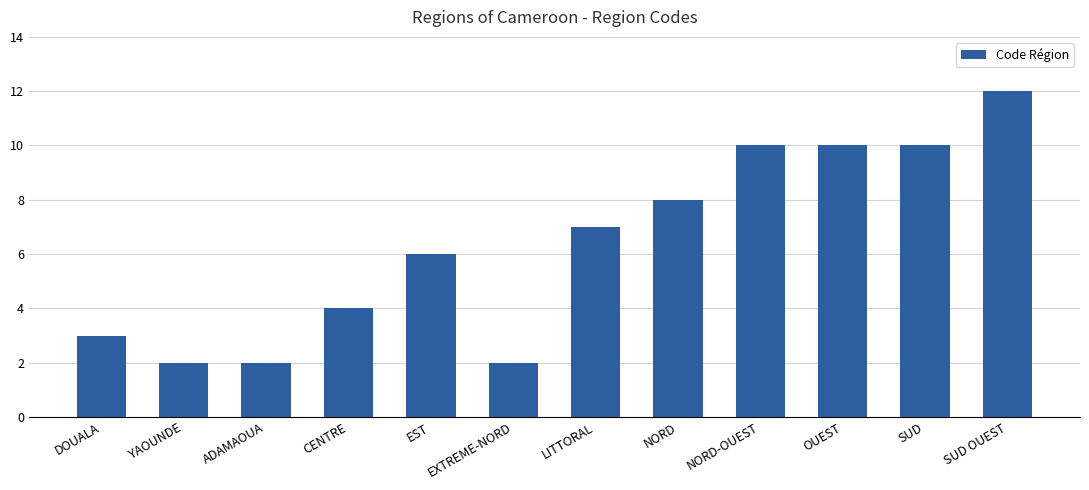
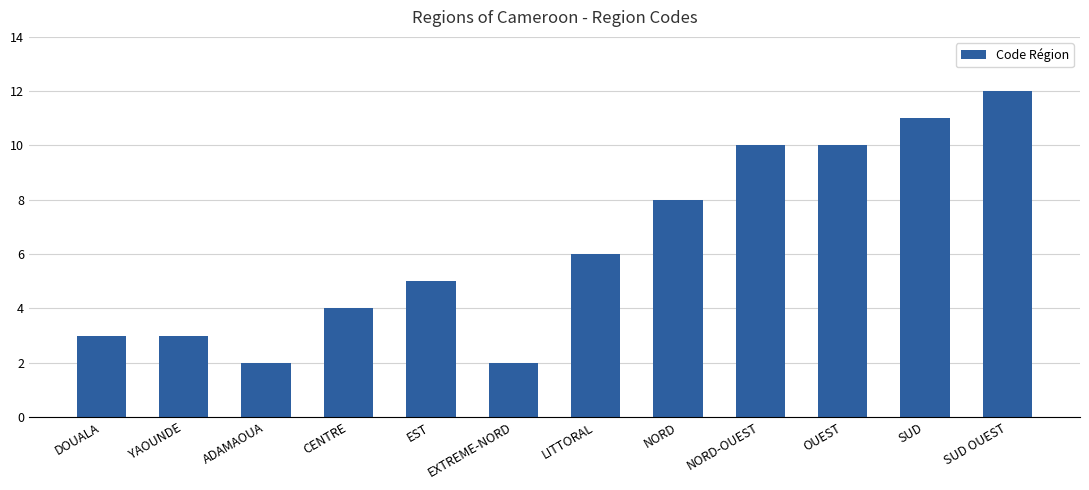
YAOUNDE: 2 -> 3
EST: 6 -> 5
LITTORAL: 7 -> 6
SUD: 10 -> 11
